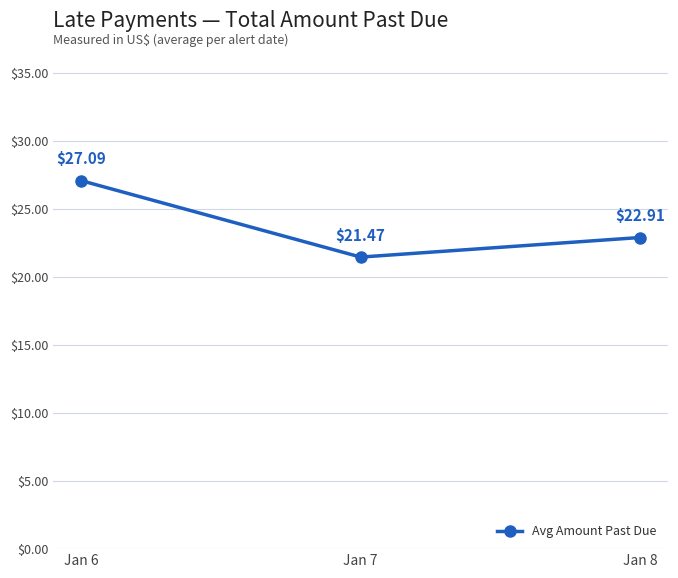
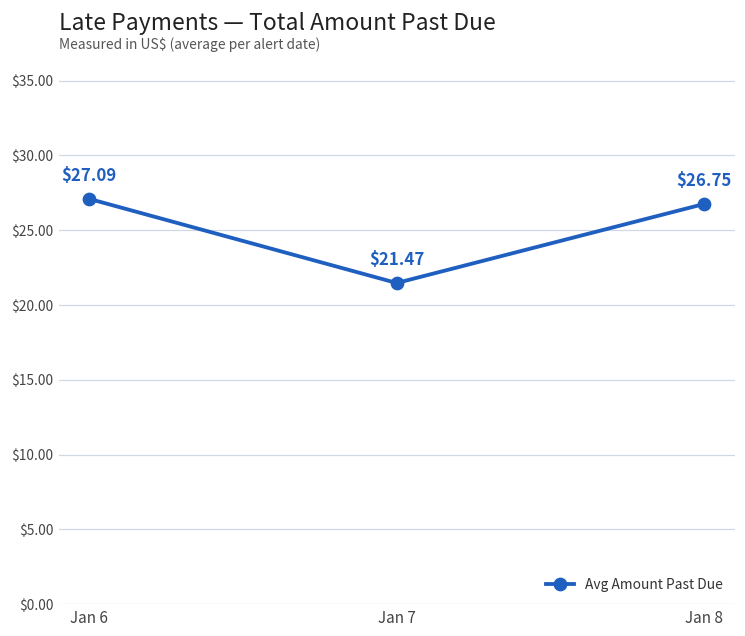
Jan 8: $22.91 -> $26.75
